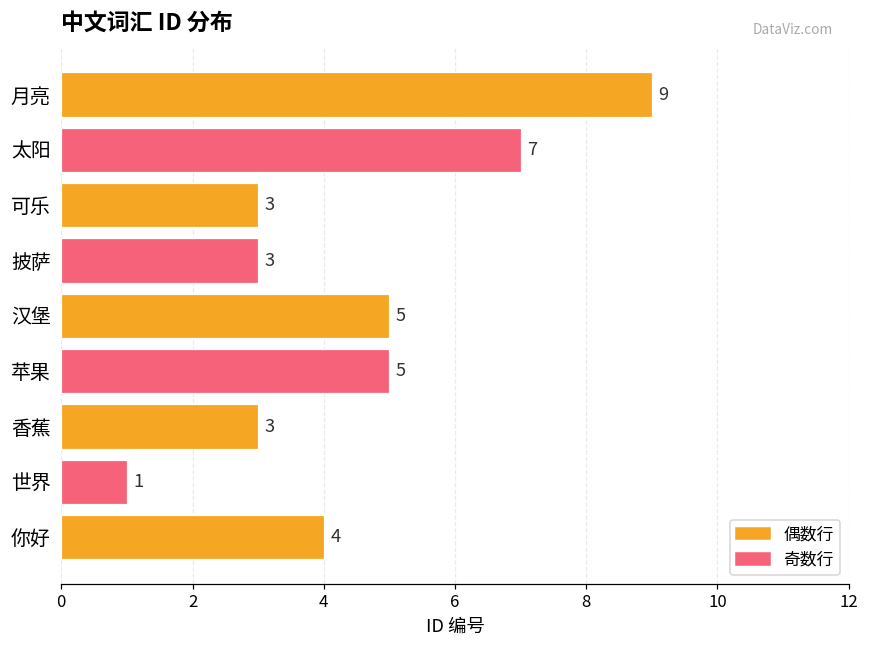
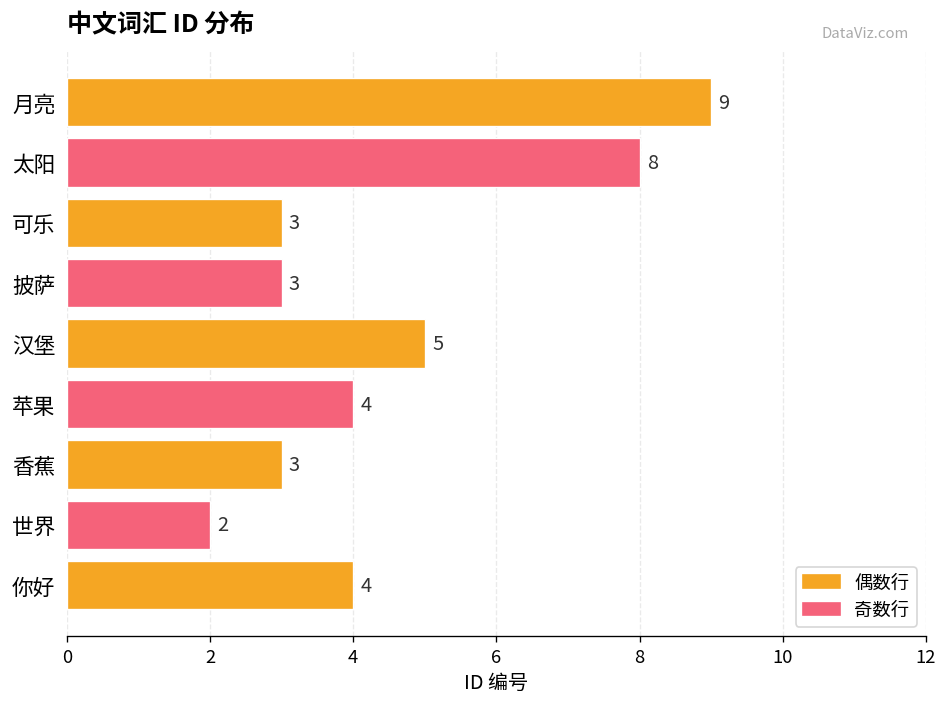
太阳: 7 -> 8
苹果: 5 -> 4
世界: 1 -> 2
